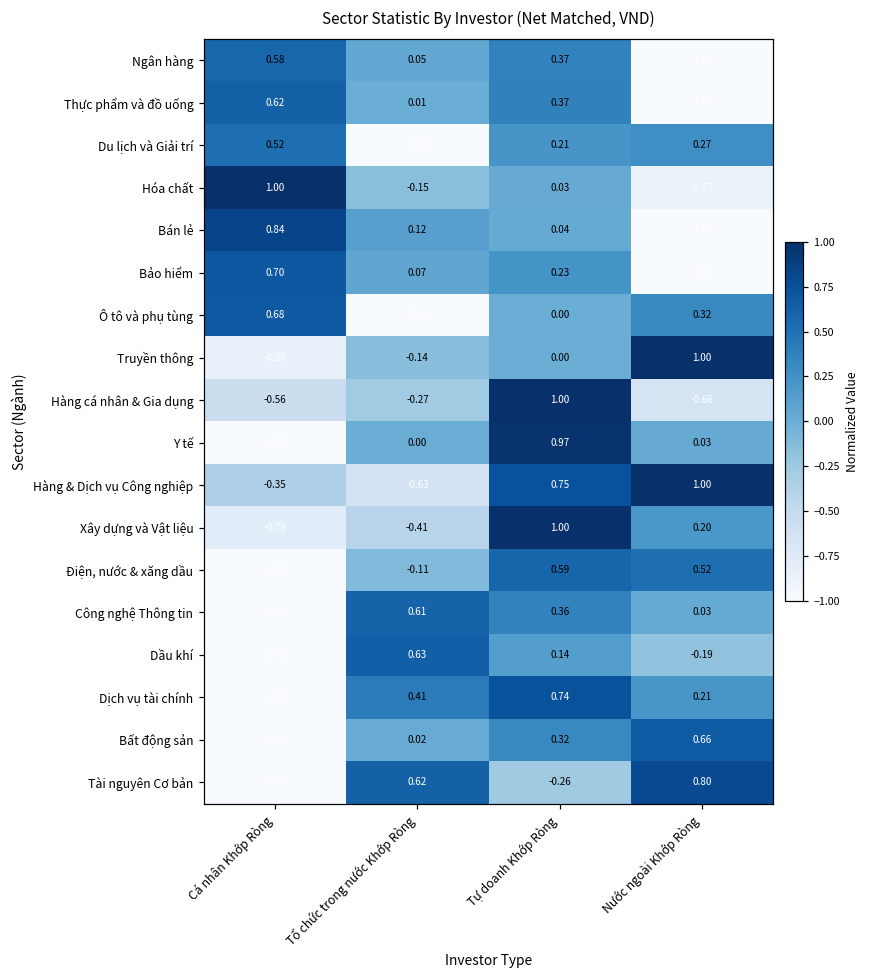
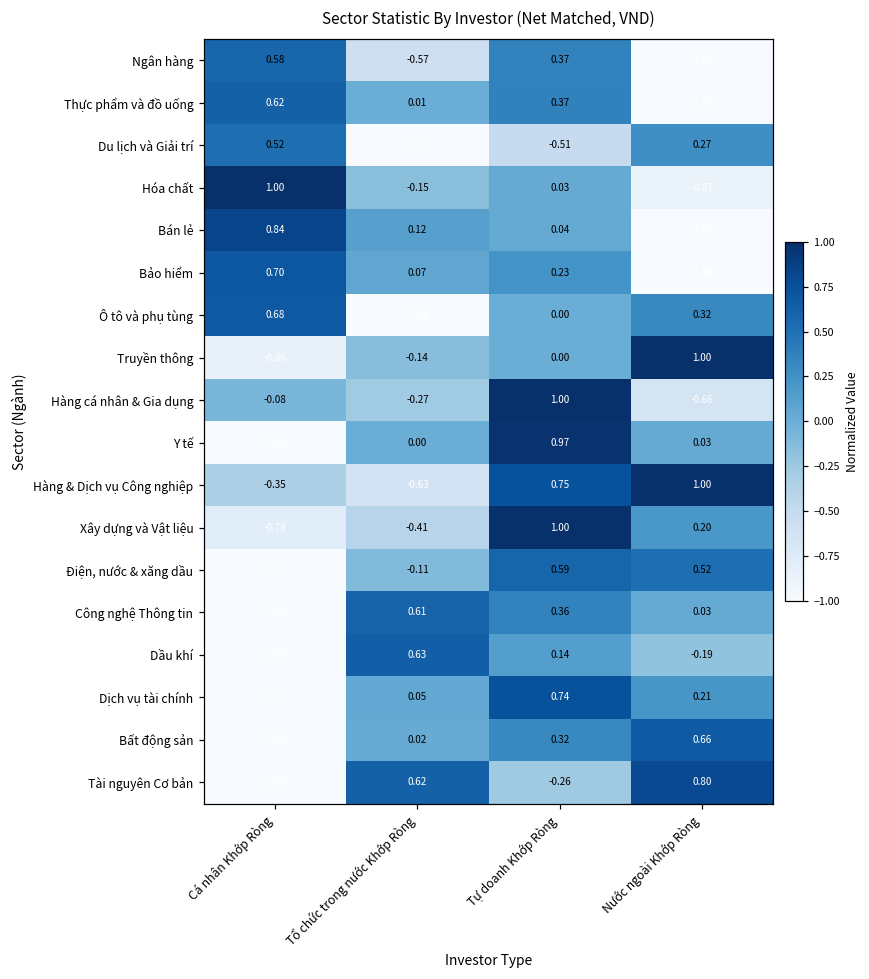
Ngân hàng, Tổ chức trong nước Khớp Ròng: 0.05 -> -0.57
Du lịch và Giải trí, Tự doanh Khớp Ròng: 0.21 -> -0.51
Hàng cá nhân & Gia dụng, Cá nhân Khớp Ròng: -0.56 -> -0.08
Dịch vụ tài chính, Tổ chức trong nước Khớp Ròng: 0.41 -> 0.05
